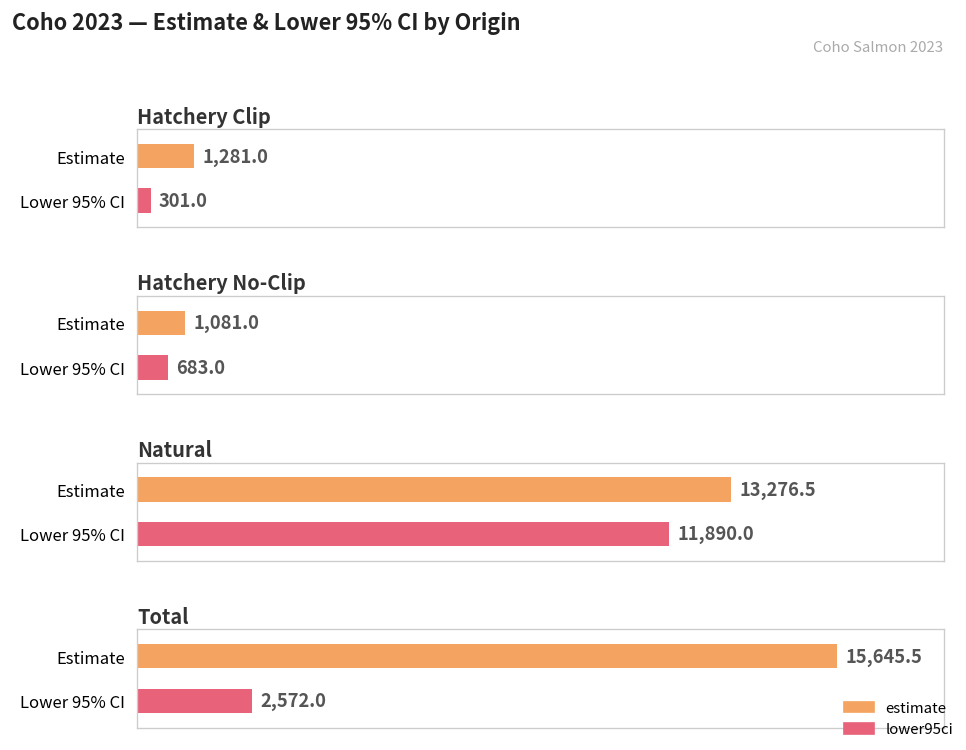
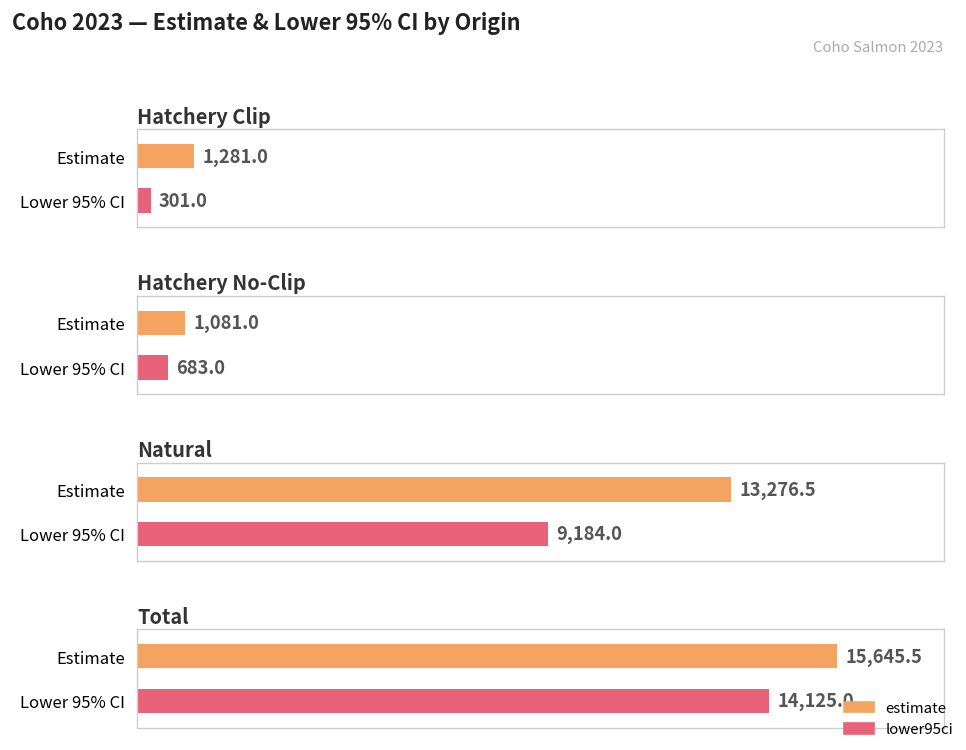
Natural, Lower 95% CI: 11,890.0 -> 9,184.0
Total, Lower 95% CI: 2,572.0 -> 14,125.0
